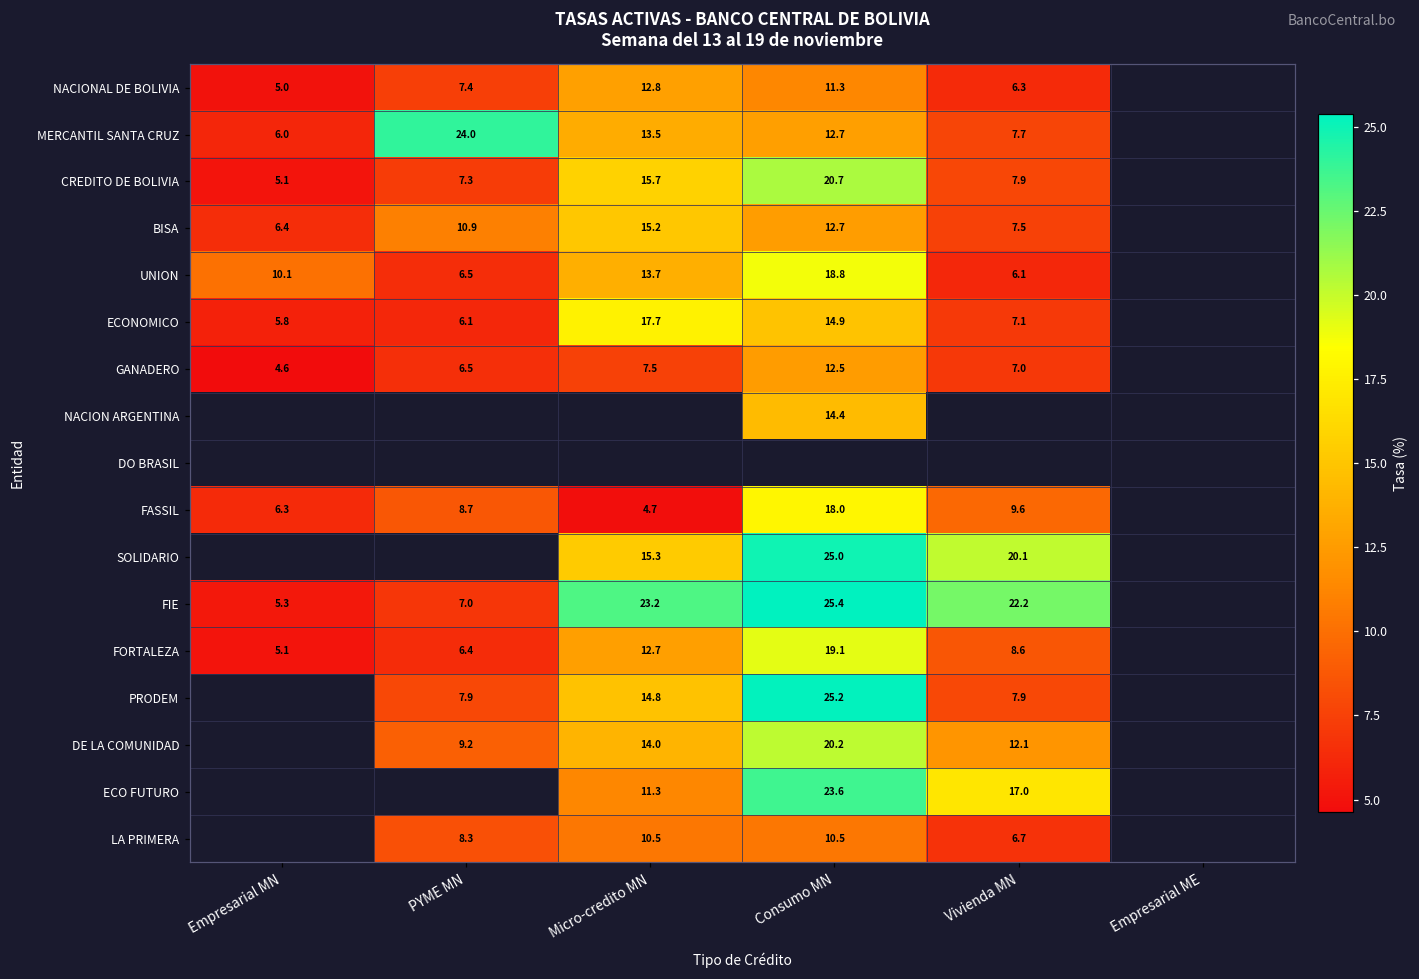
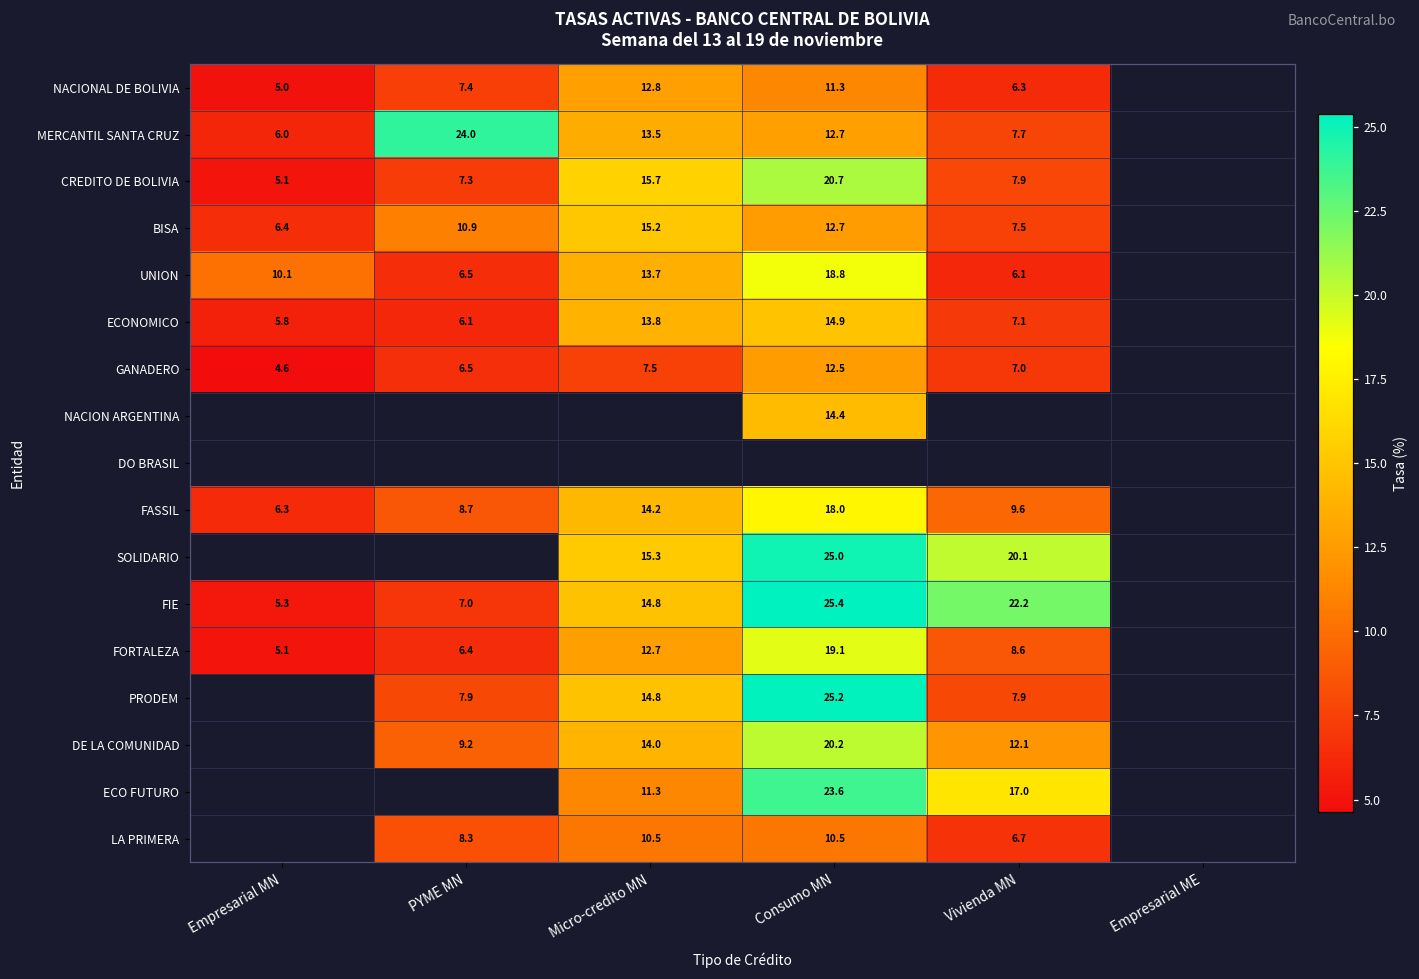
ECONOMICO, Micro-credito MN: 17.7 -> 13.8
FASSIL, Micro-credito MN: 4.7 -> 14.2
FIE, Micro-credito MN: 23.2 -> 14.8
